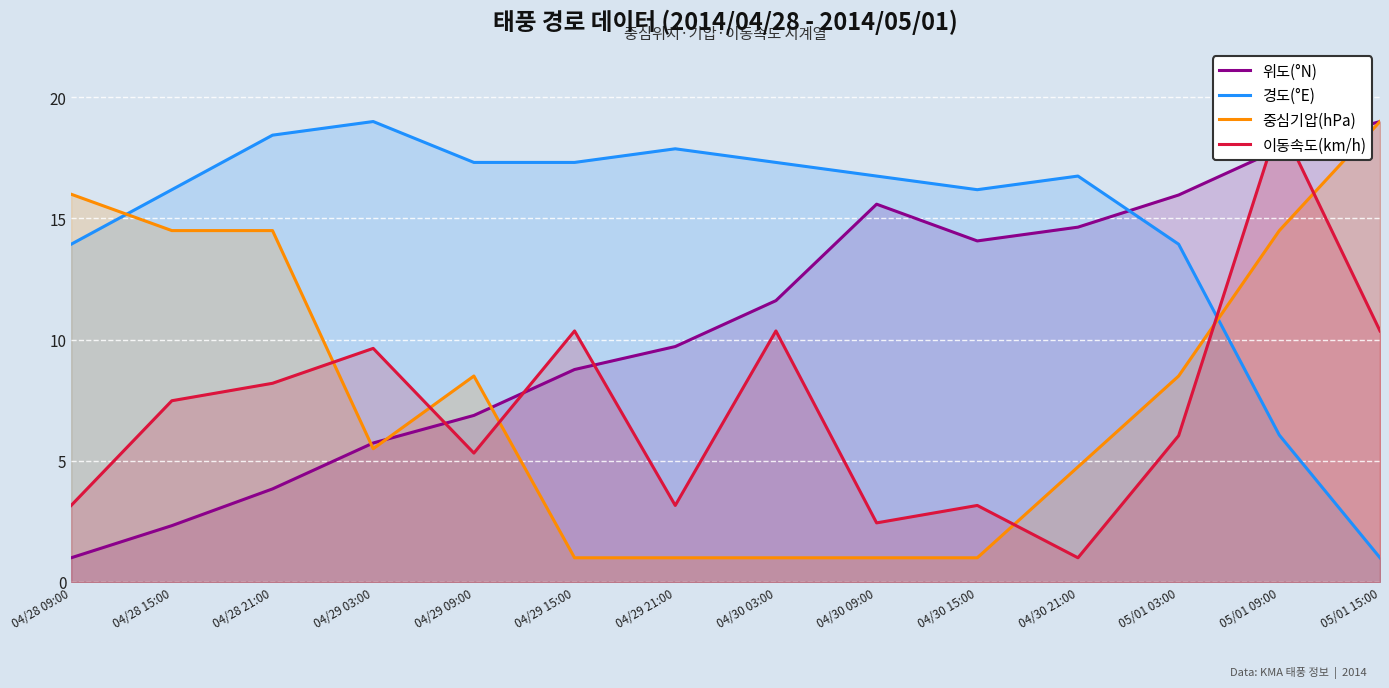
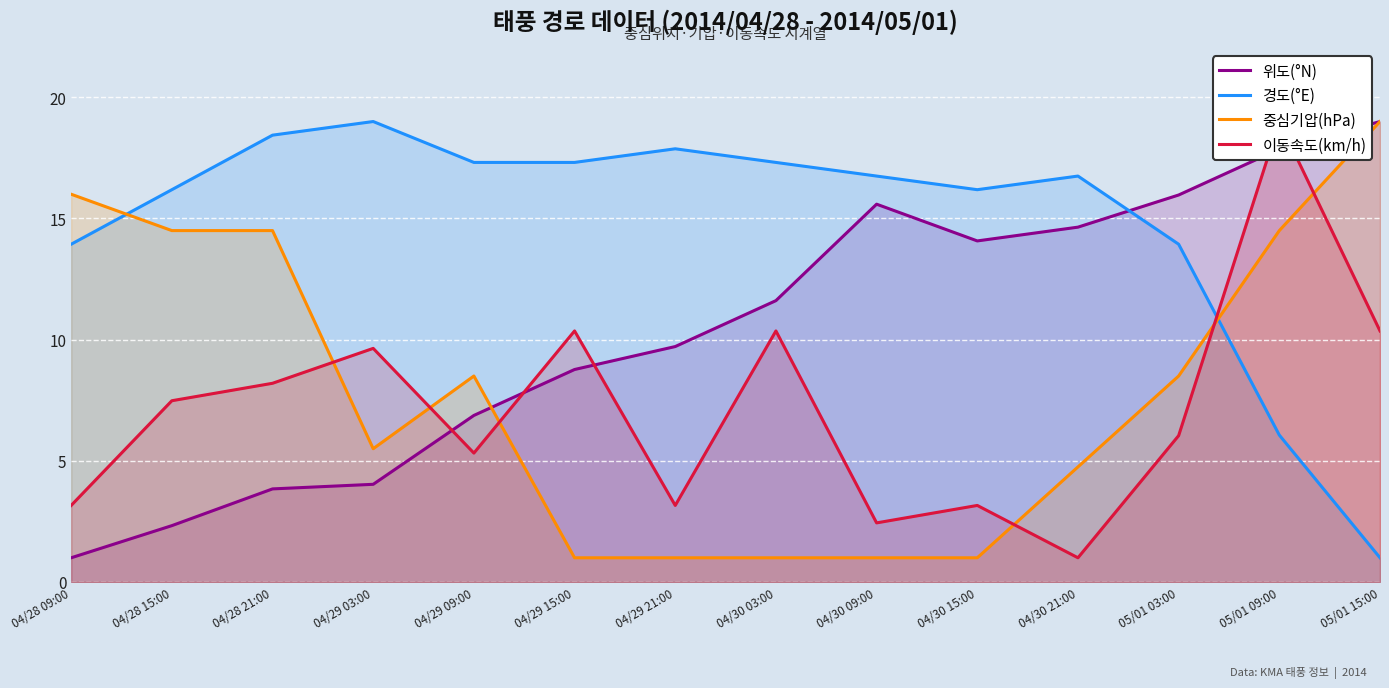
위도(°N), 04/29 03:00: 5.7 -> 4.0
